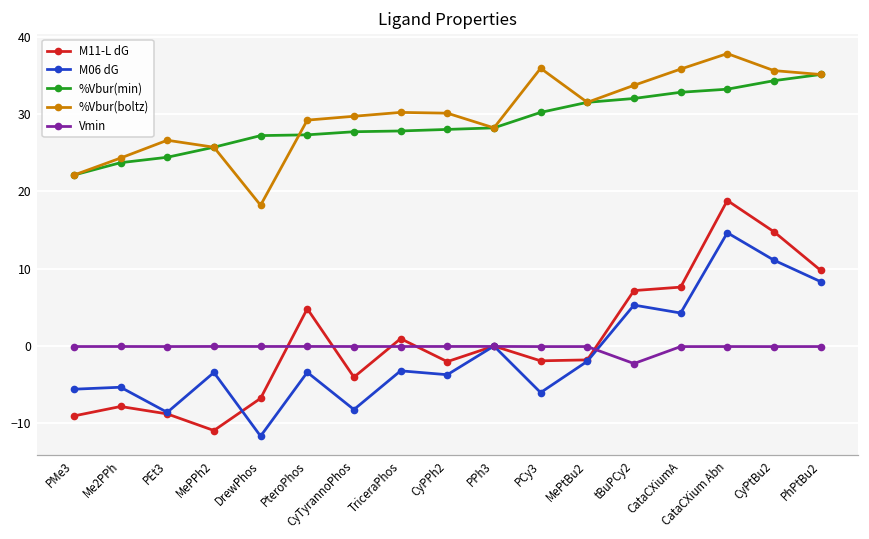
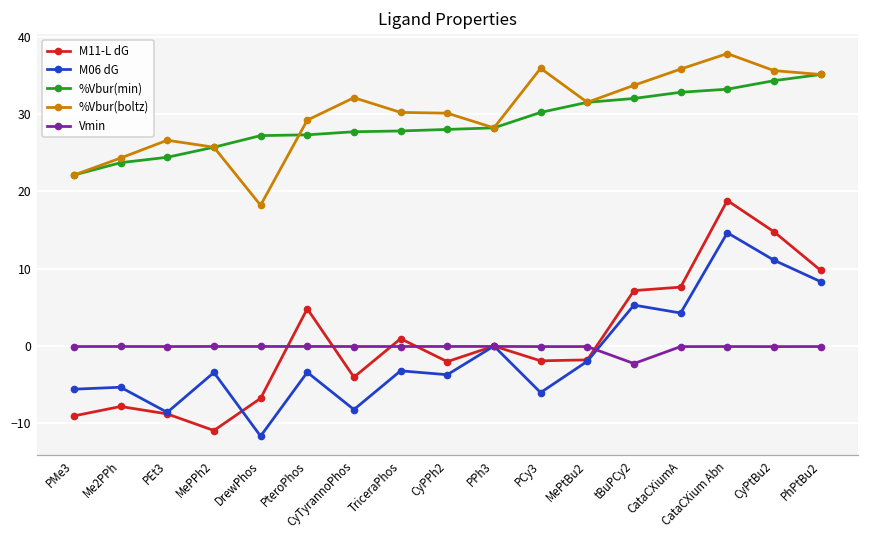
%Vbur(boltz), CyTyrannoPhos: 30 -> 32
